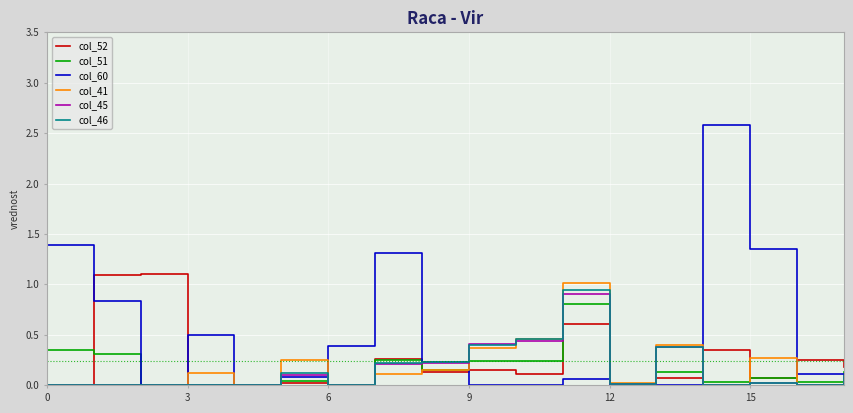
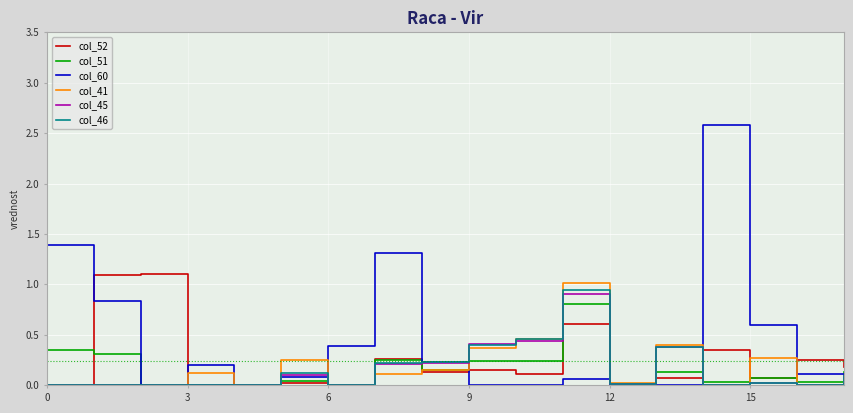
col_60, 3: 0.5 -> 0.2
col_60, 15: 1.35 -> 0.60
